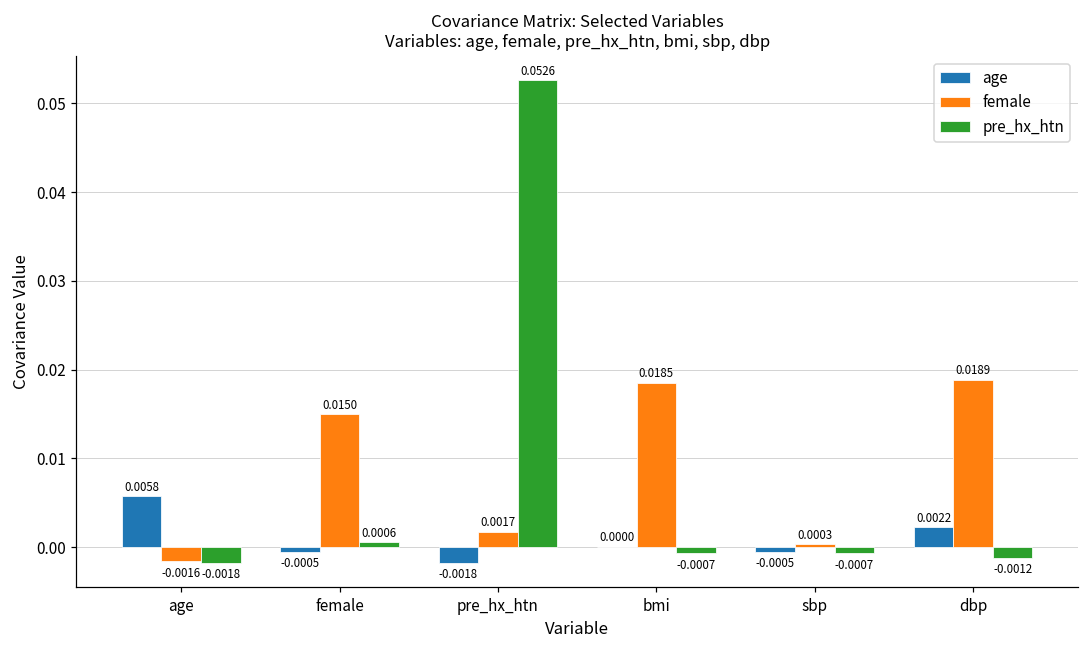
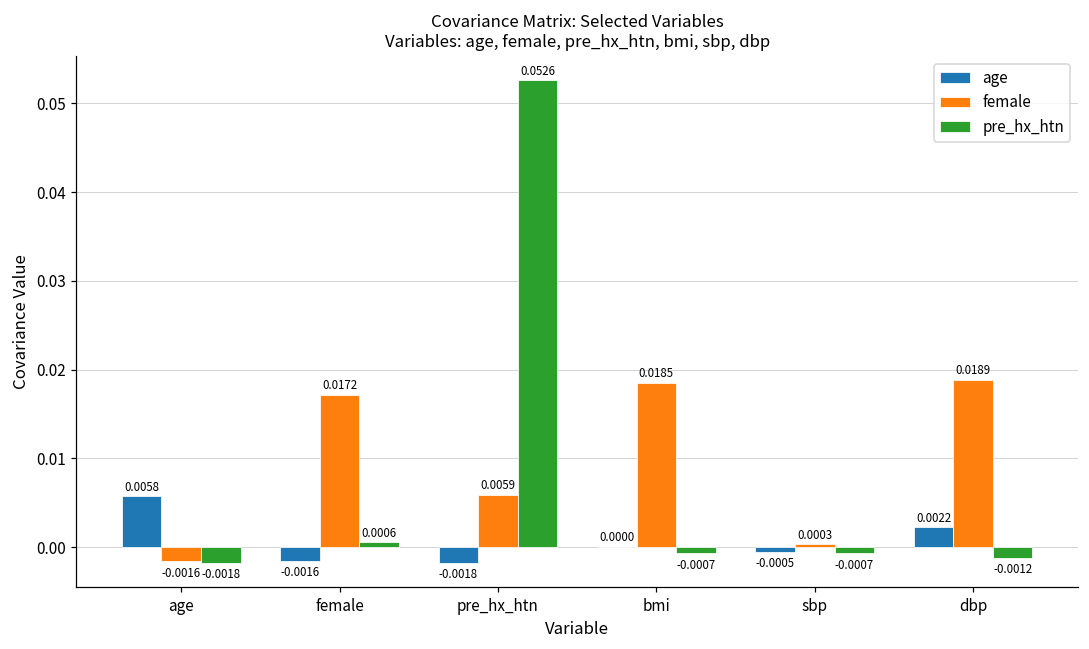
age, female: -0.0005 -> -0.0016
female, female: 0.0150 -> 0.0172
female, pre_hx_htn: 0.0017 -> 0.0059
